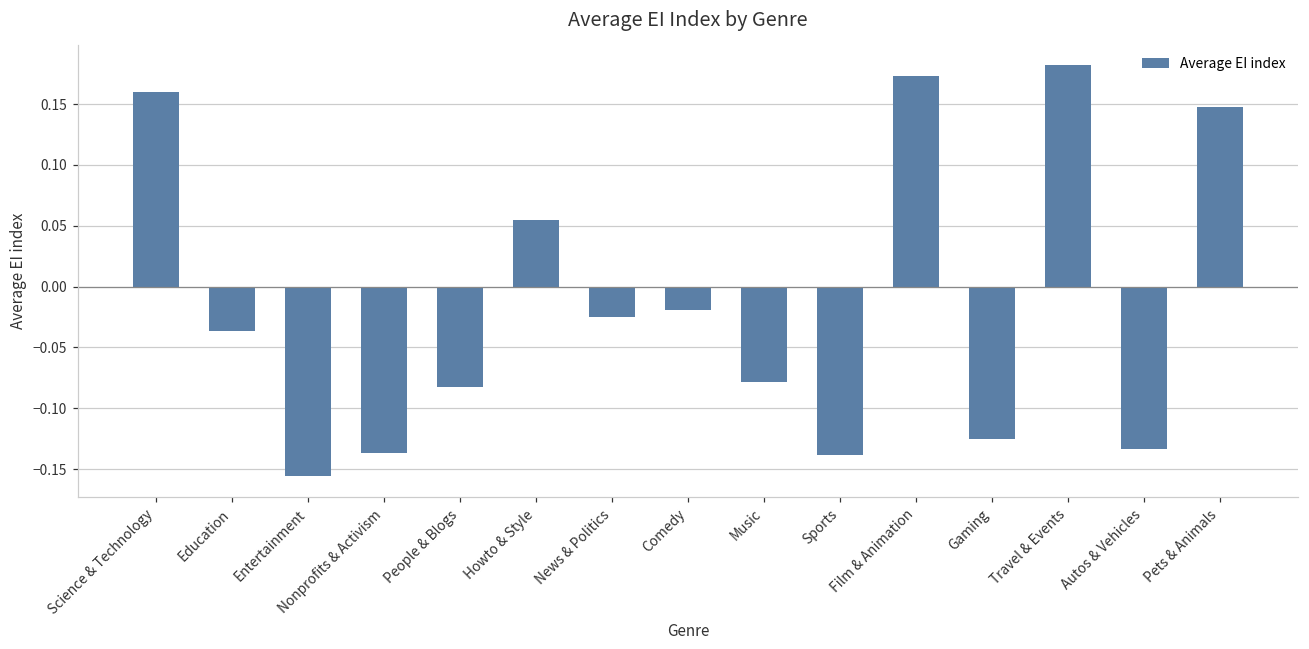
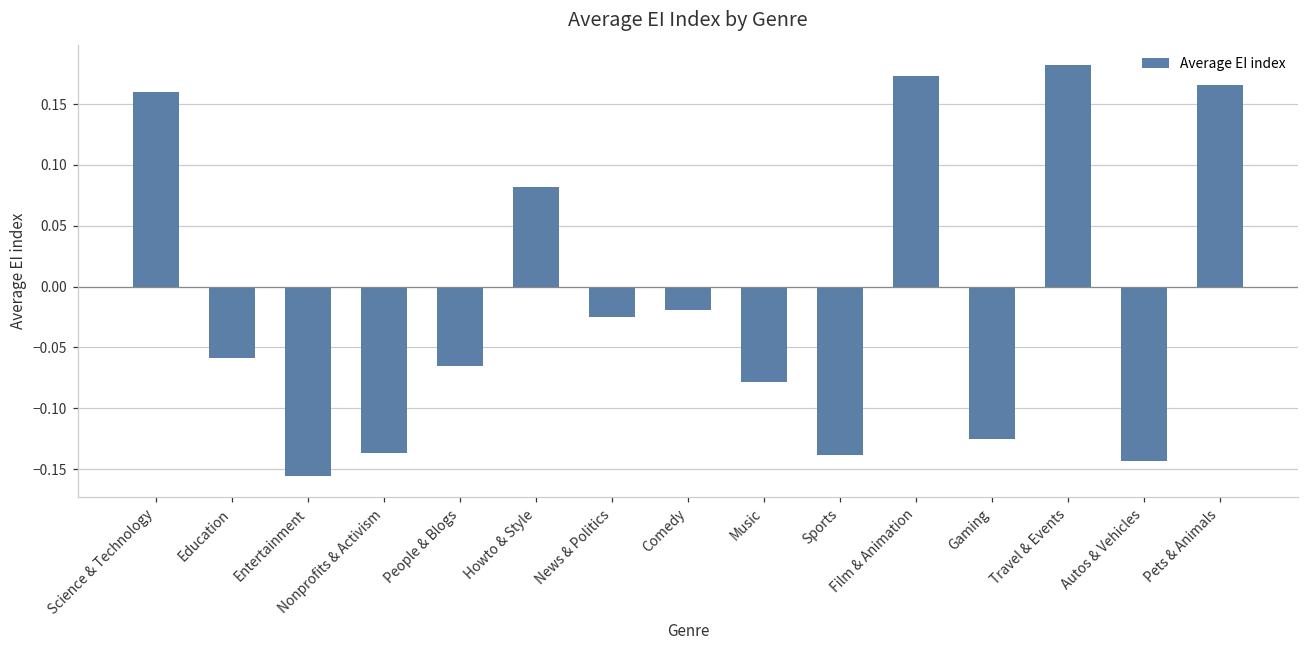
Education: -0.037 -> -0.058
People & Blogs: -0.082 -> -0.065
Howto & Style: 0.055 -> 0.082
Autos & Vehicles: -0.133 -> -0.143
Pets & Animals: 0.148 -> 0.166
